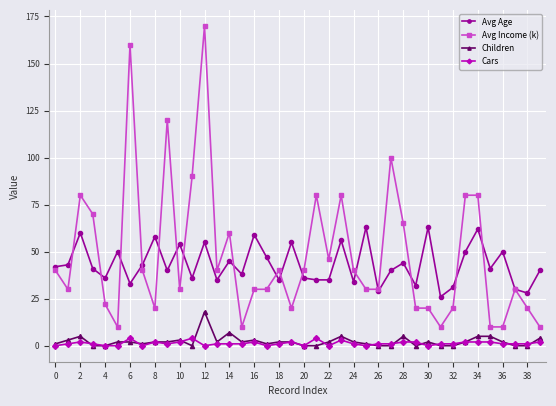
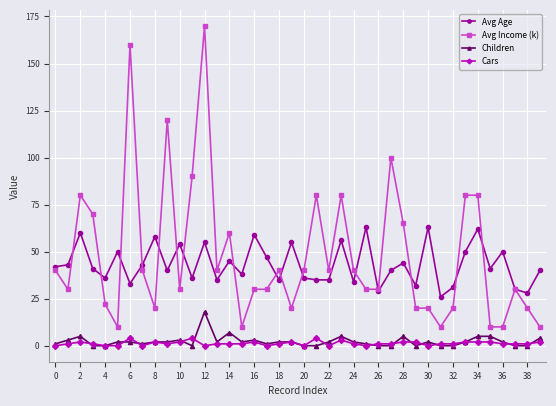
Avg Income (k), 22: 46 -> 40
